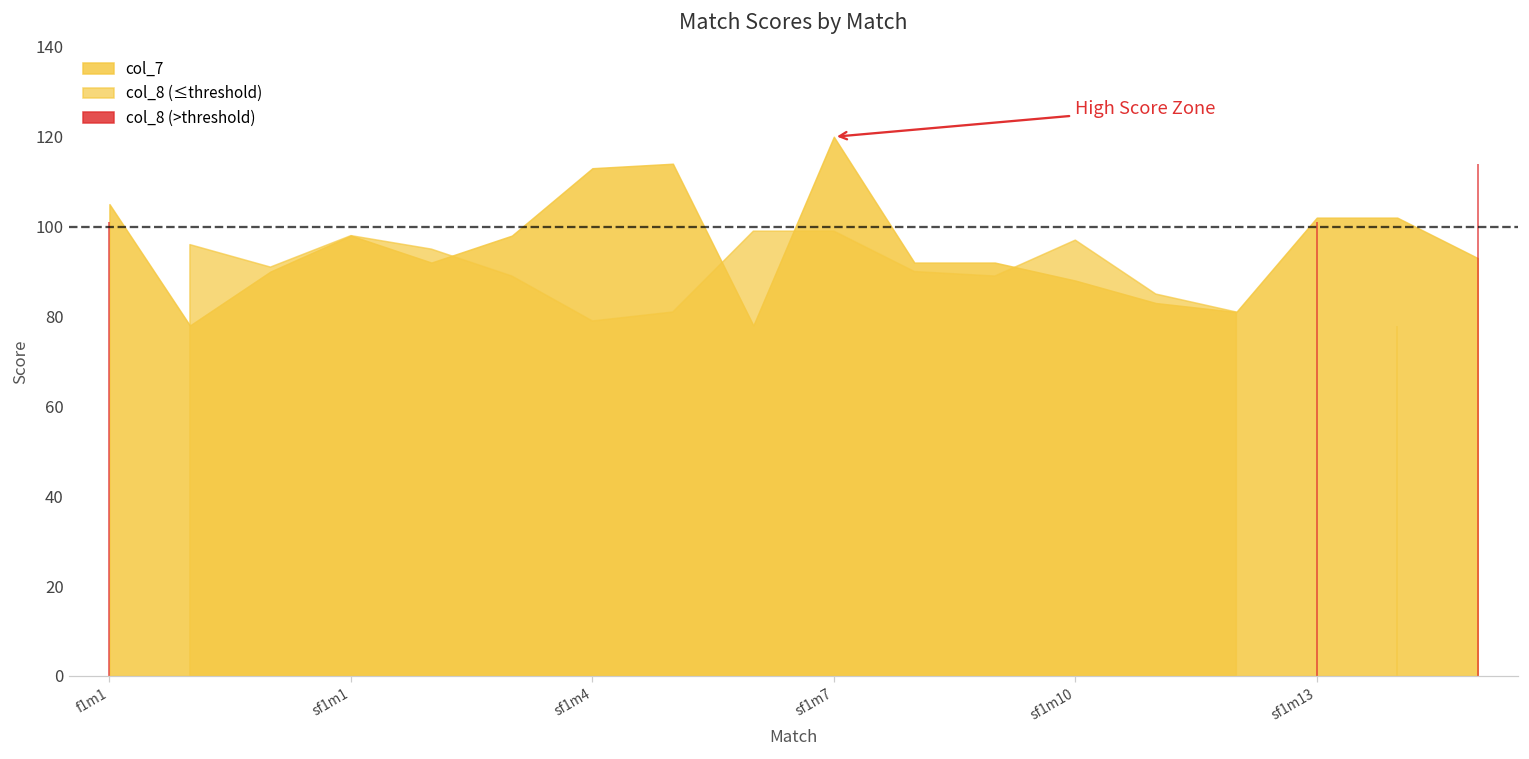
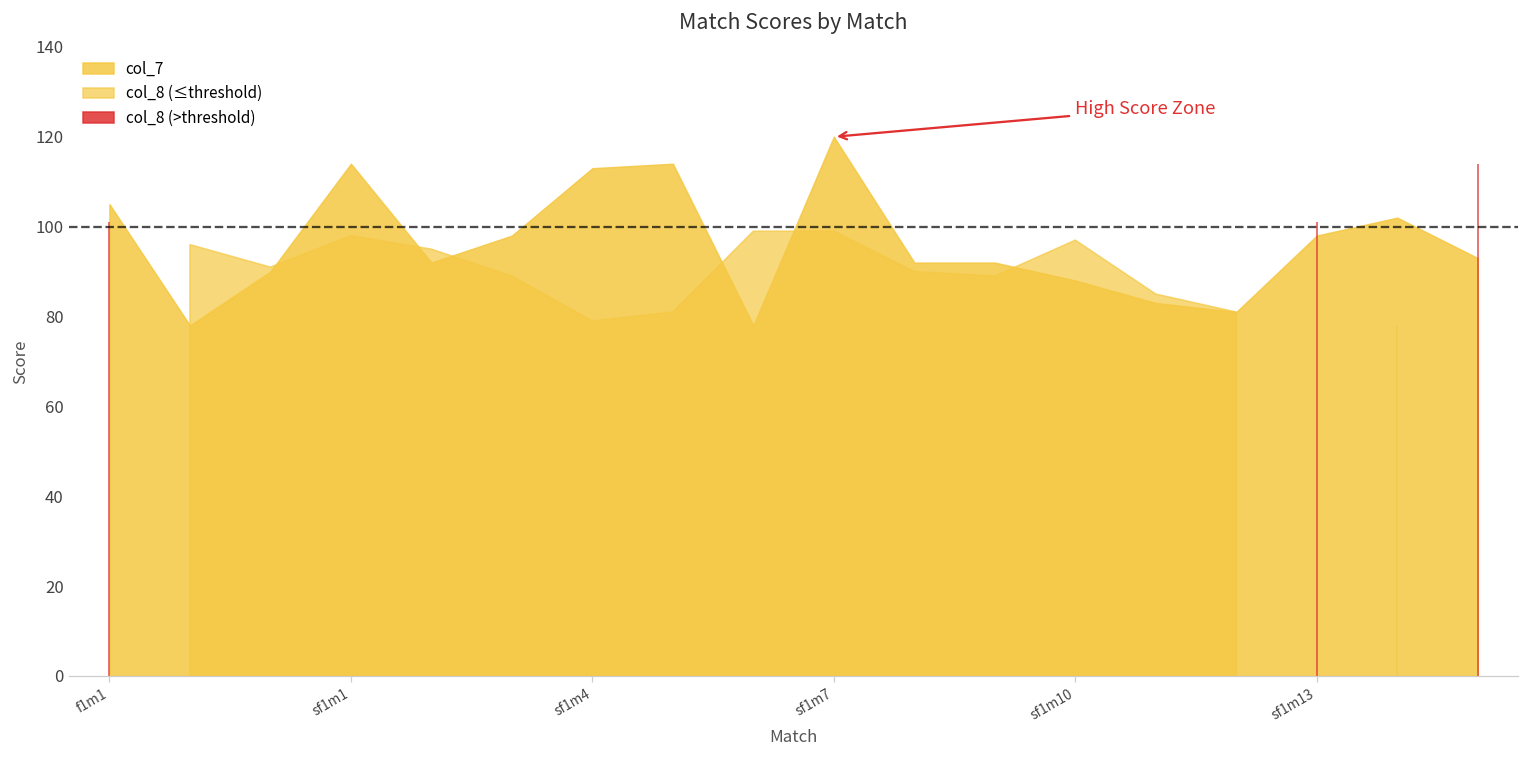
sf1m1: 98 -> 114
sf1m13: 102 -> 98
